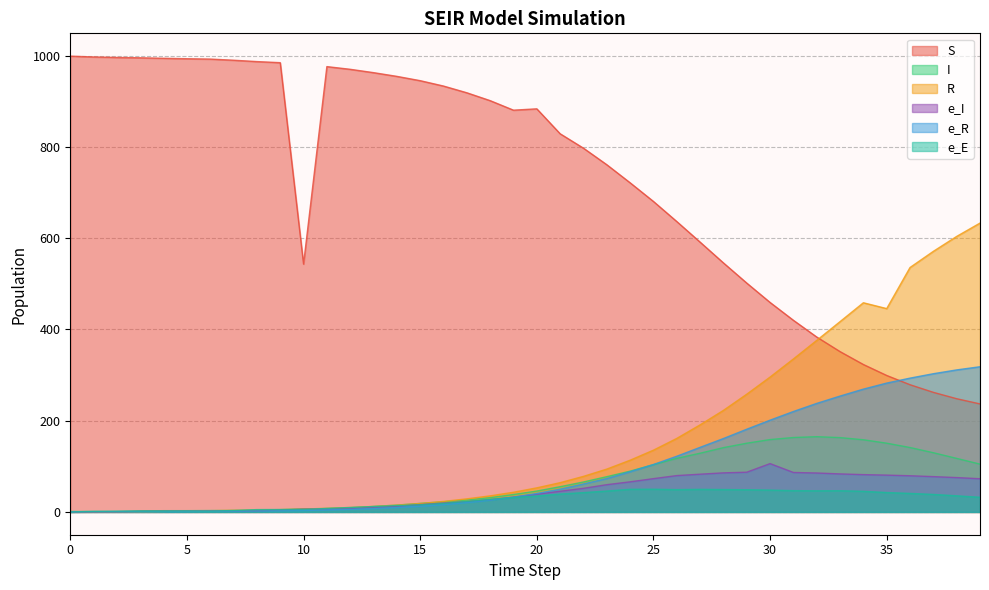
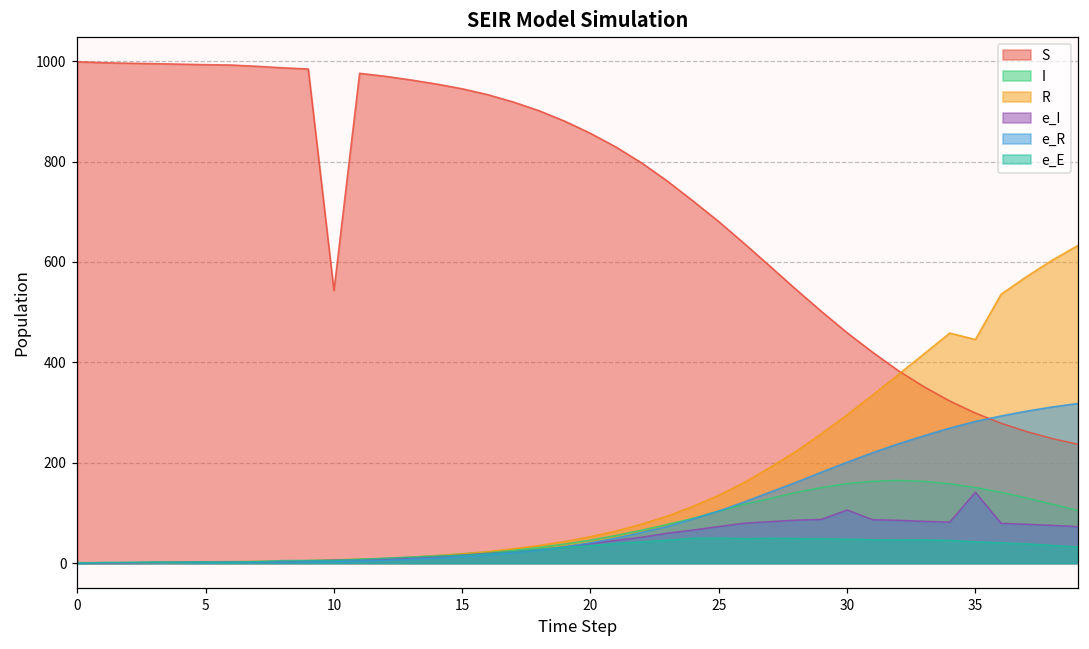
S, 20: 880 -> 860
e_I, 35: 80 -> 140
